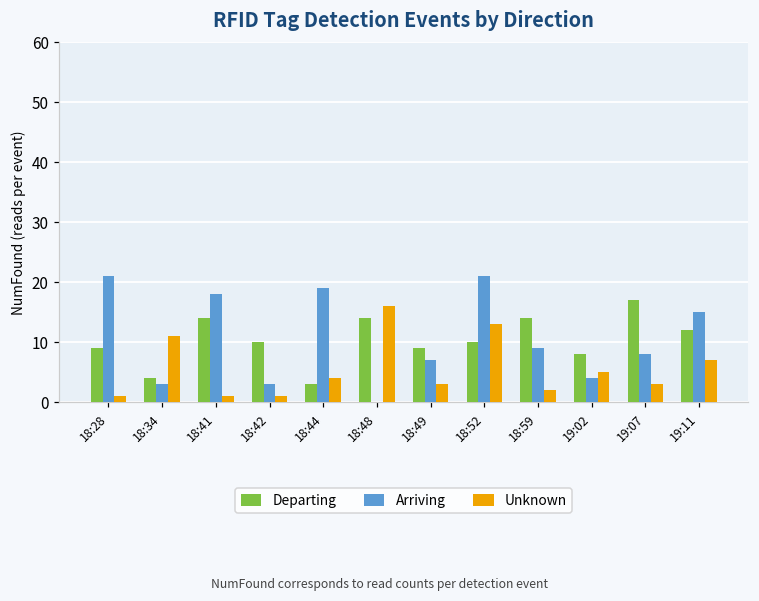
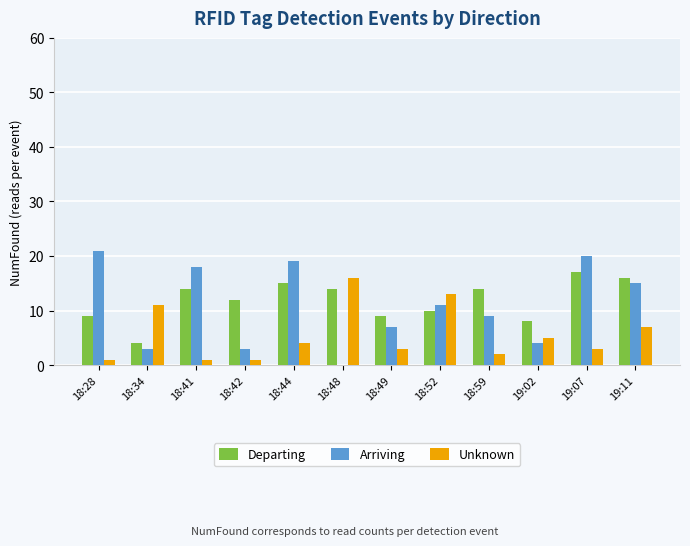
Departing, 18:42: 10 -> 12
Departing, 18:44: 3 -> 15
Arriving, 18:52: 21 -> 11
Arriving, 19:07: 8 -> 20
Departing, 19:11: 12 -> 16
